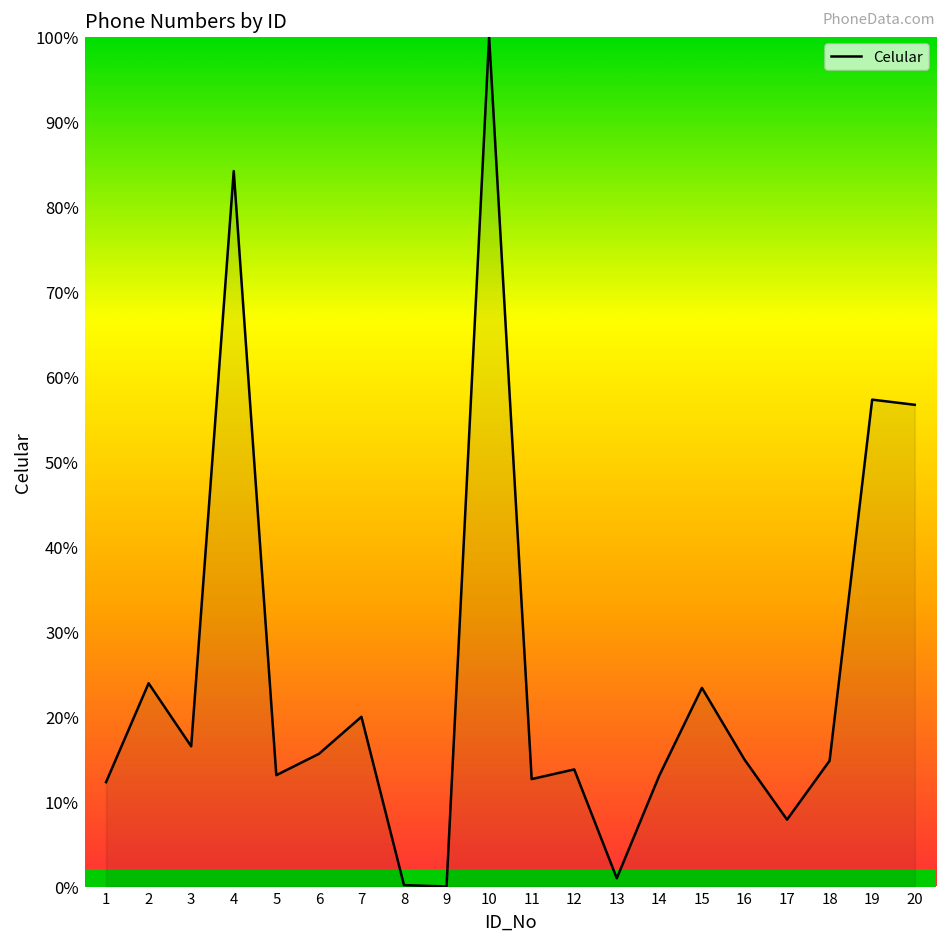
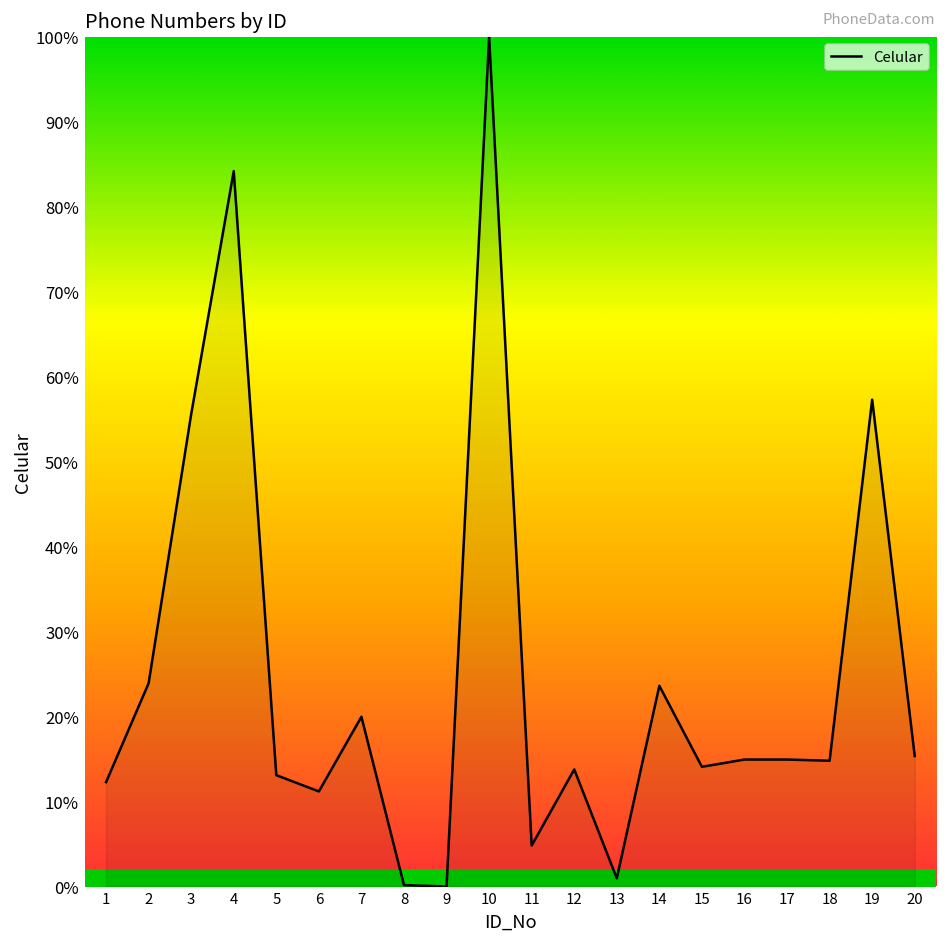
3: 16% -> 56%
6: 16% -> 11%
11: 13% -> 5%
14: 13% -> 24%
15: 23% -> 14%
17: 8% -> 15%
20: 57% -> 15%
